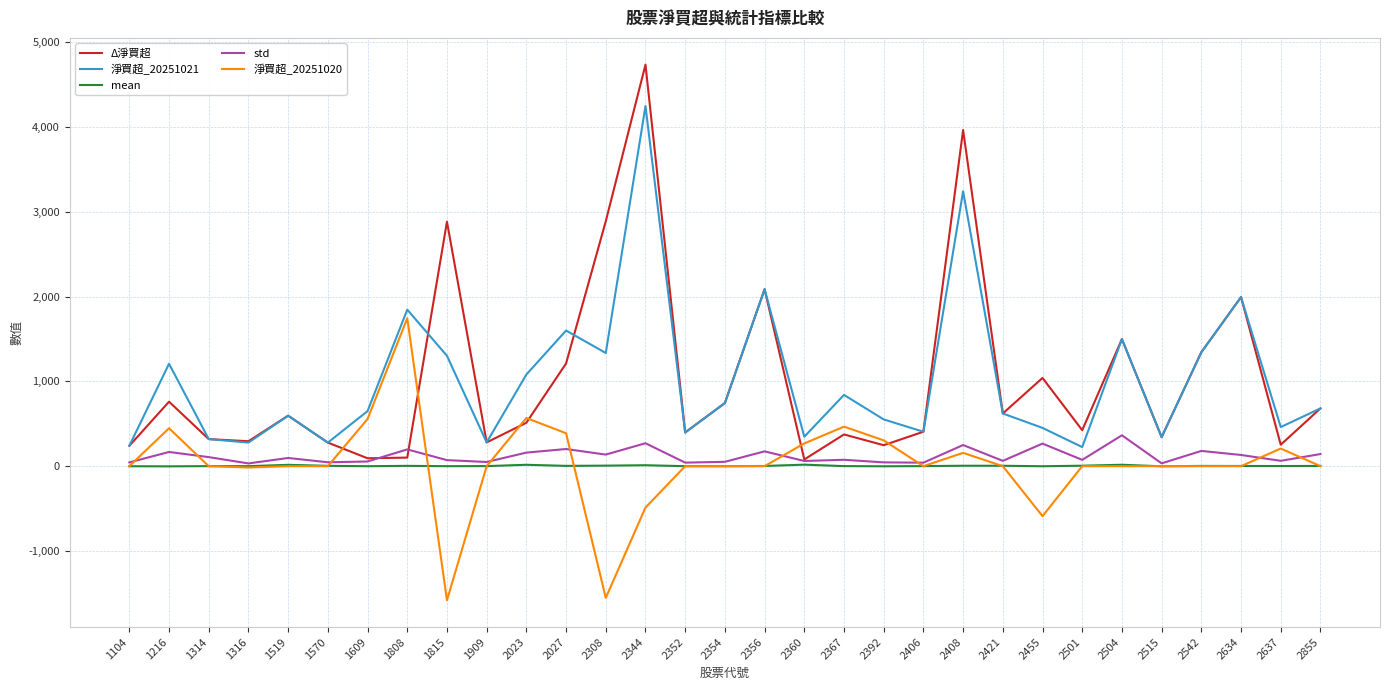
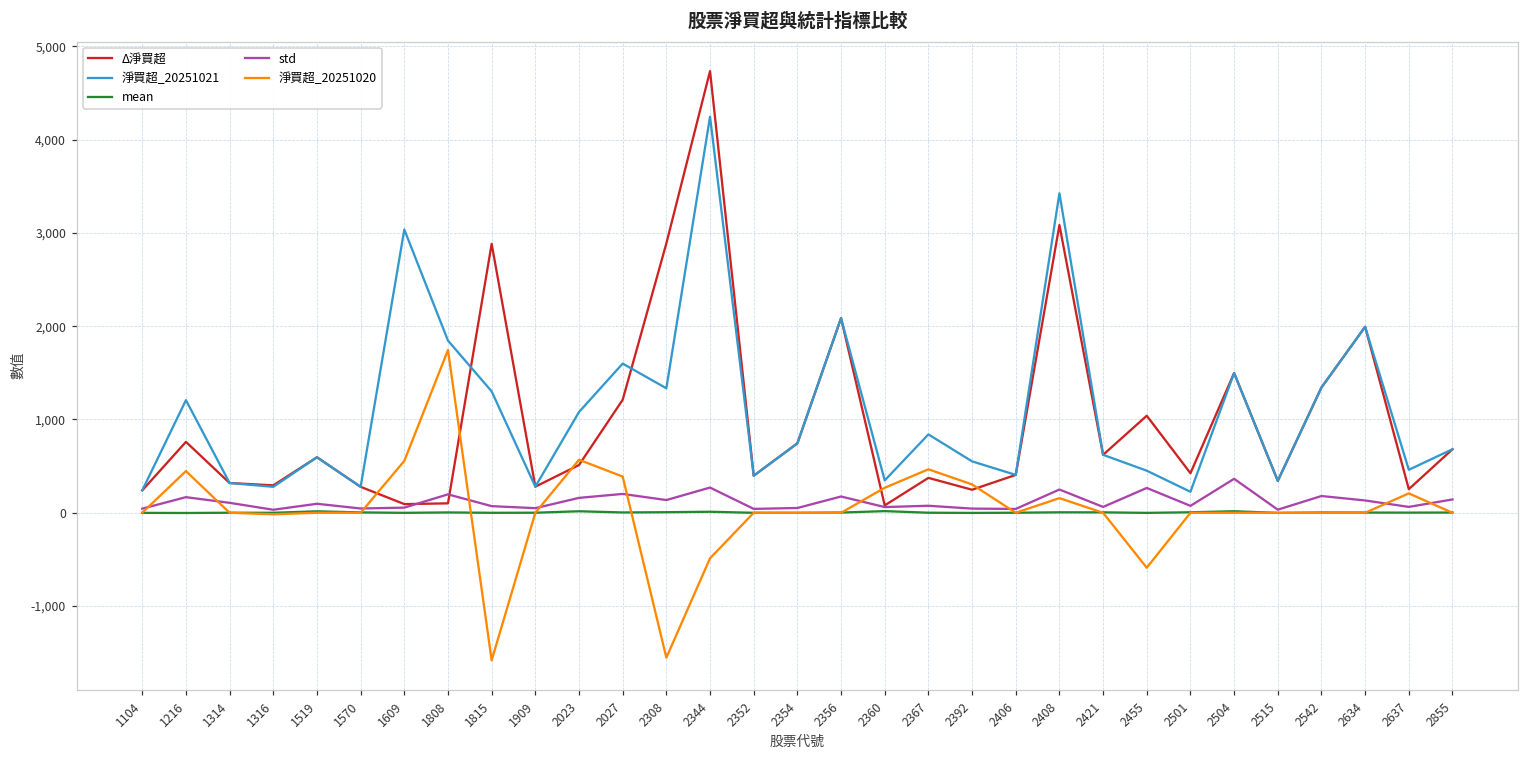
淨買超_20251021, 1609: 600 -> 3,000
Δ淨買超, 2408: 4,000 -> 3,100
淨買超_20251021, 2408: 3,200 -> 3,400
